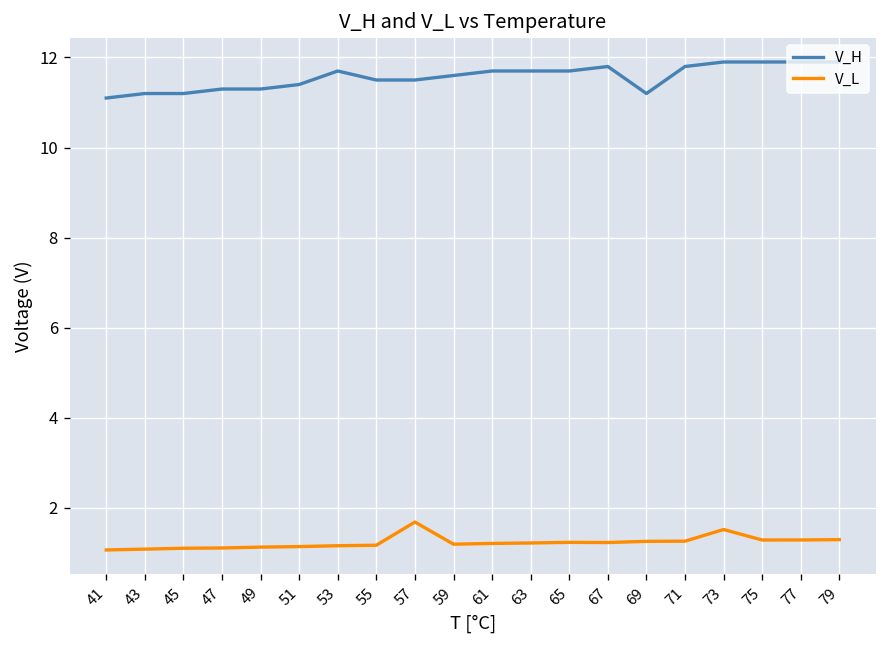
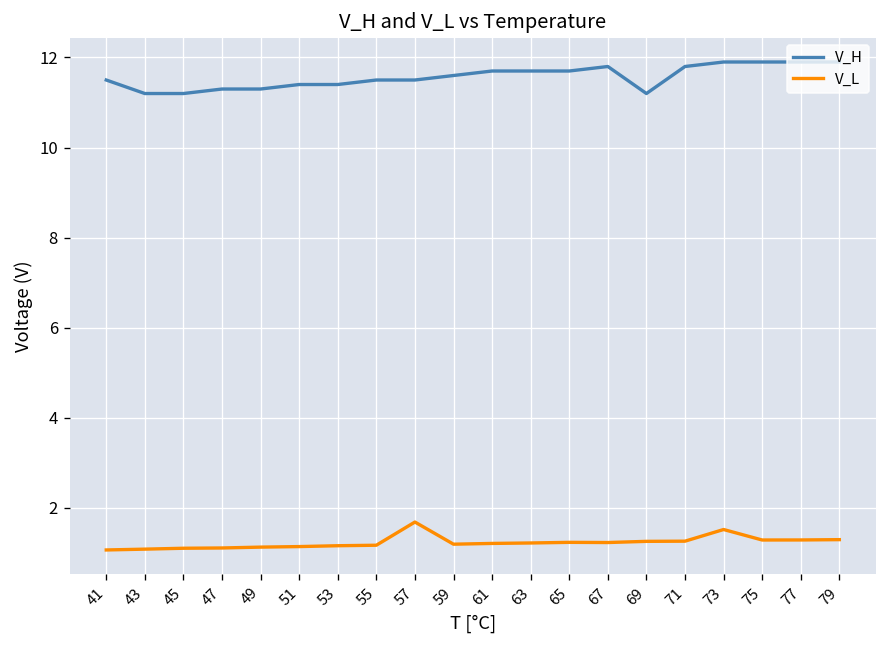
V_H, 41: 11.1 -> 11.5
V_H, 53: 11.7 -> 11.4
